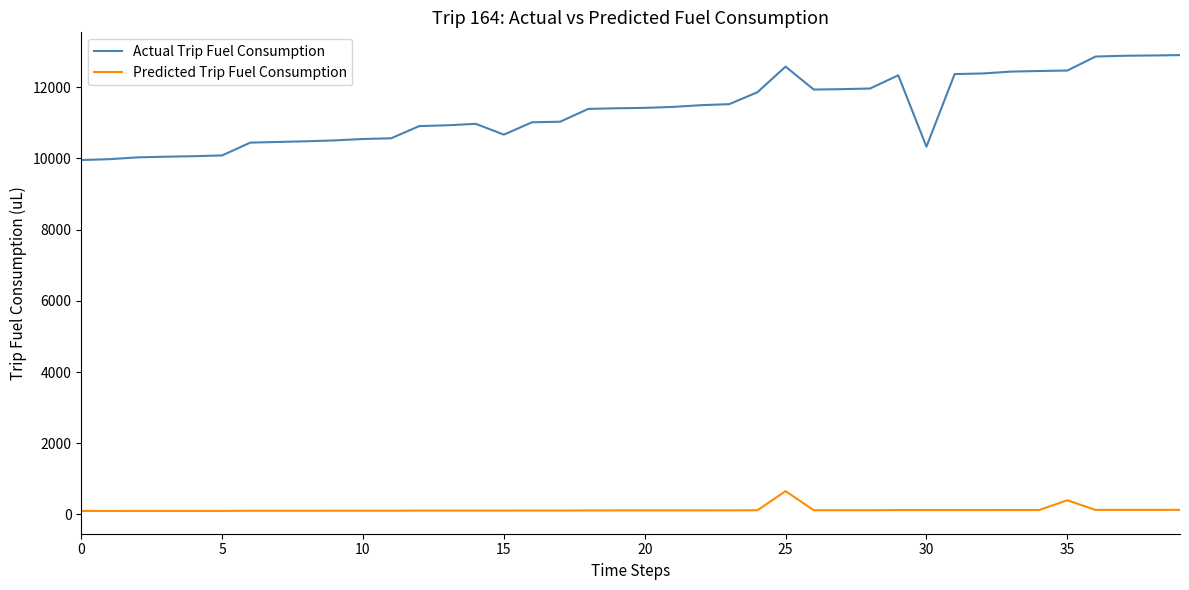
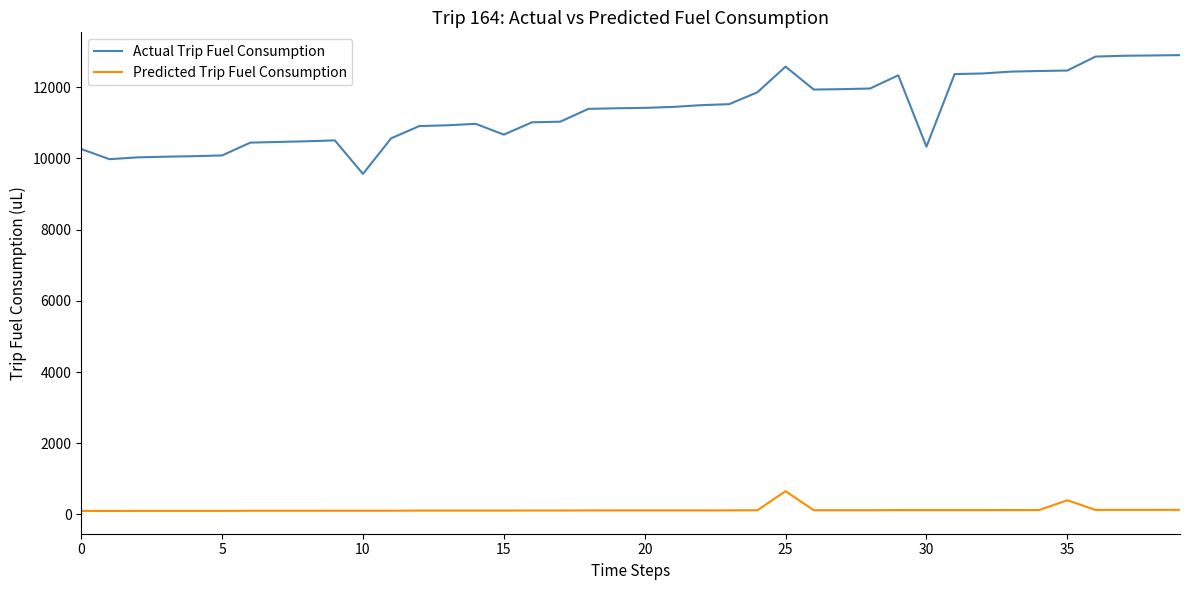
Actual Trip Fuel Consumption, 0: 10000 -> 10300
Actual Trip Fuel Consumption, 10: 10500 -> 9600
